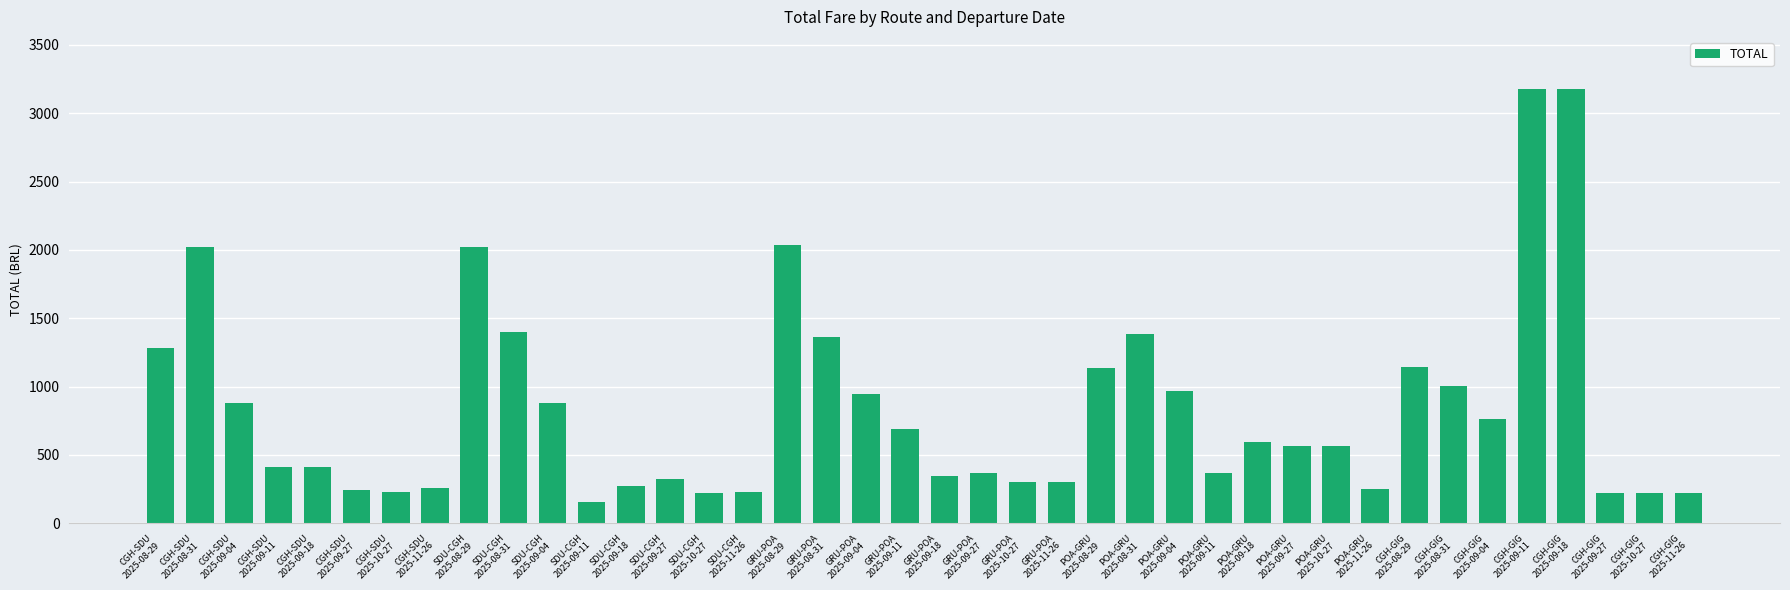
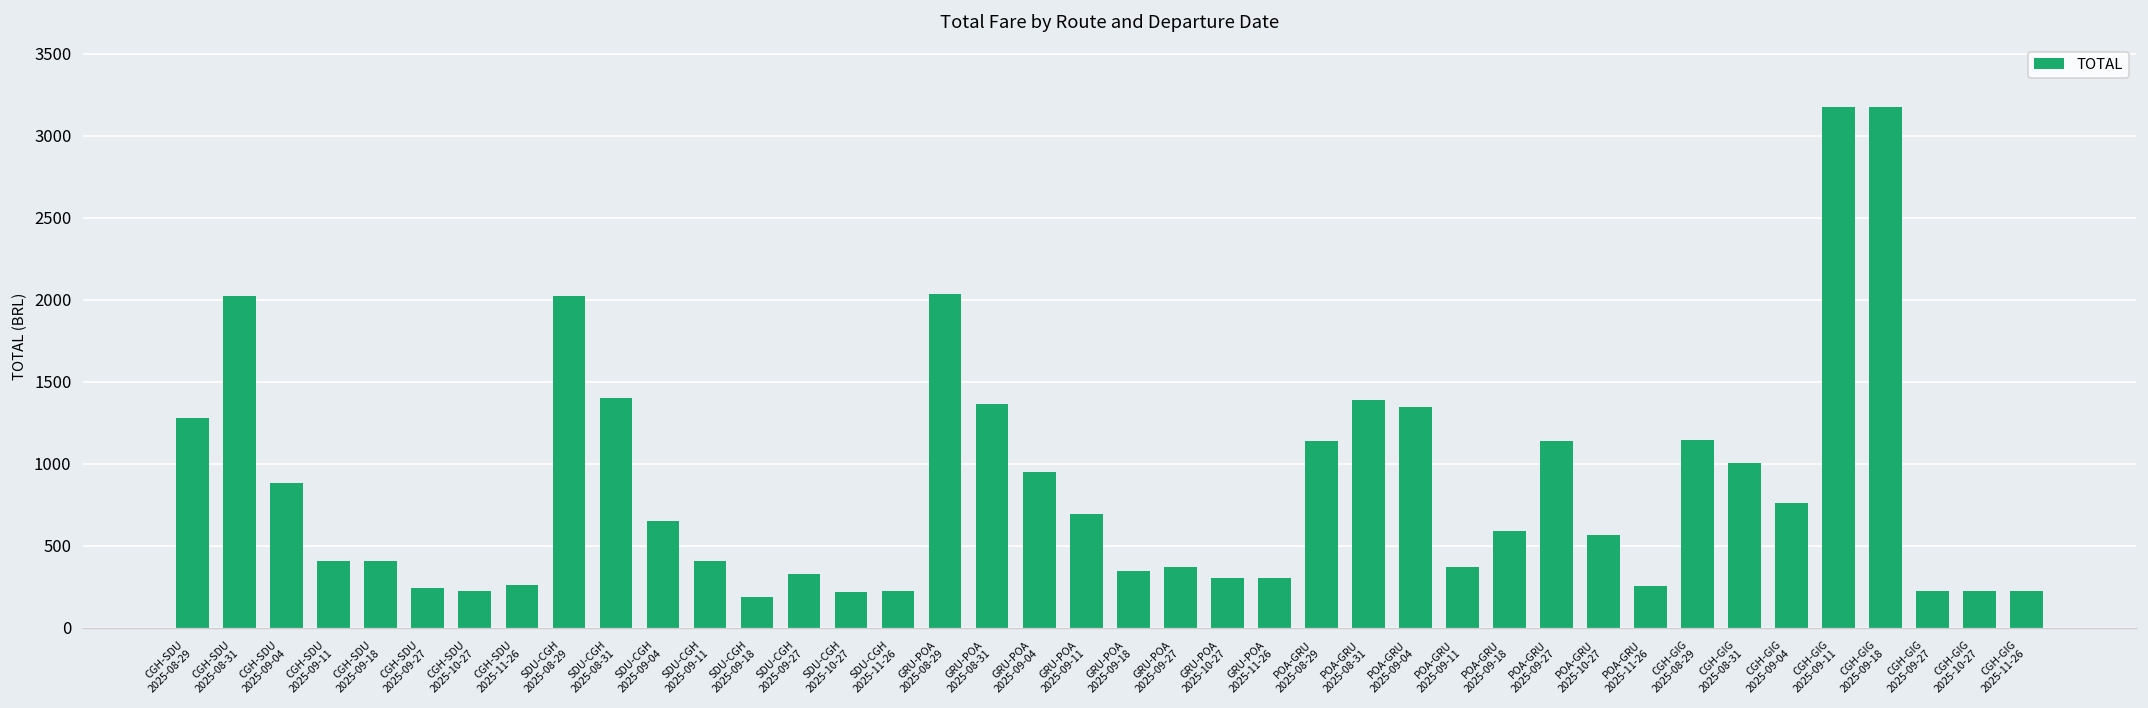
SDU-CGH 2025-09-04: 880 -> 650
SDU-CGH 2025-09-11: 150 -> 410
SDU-CGH 2025-09-18: 280 -> 190
POA-GRU 2025-09-04: 970 -> 1340
POA-GRU 2025-09-27: 570 -> 1140
